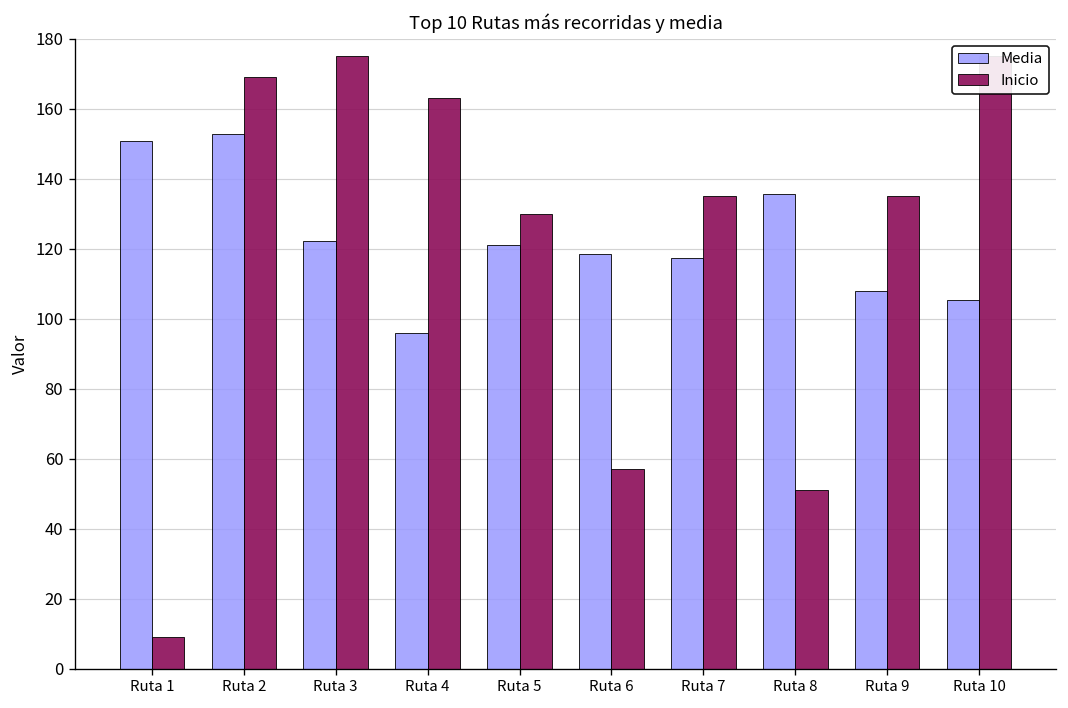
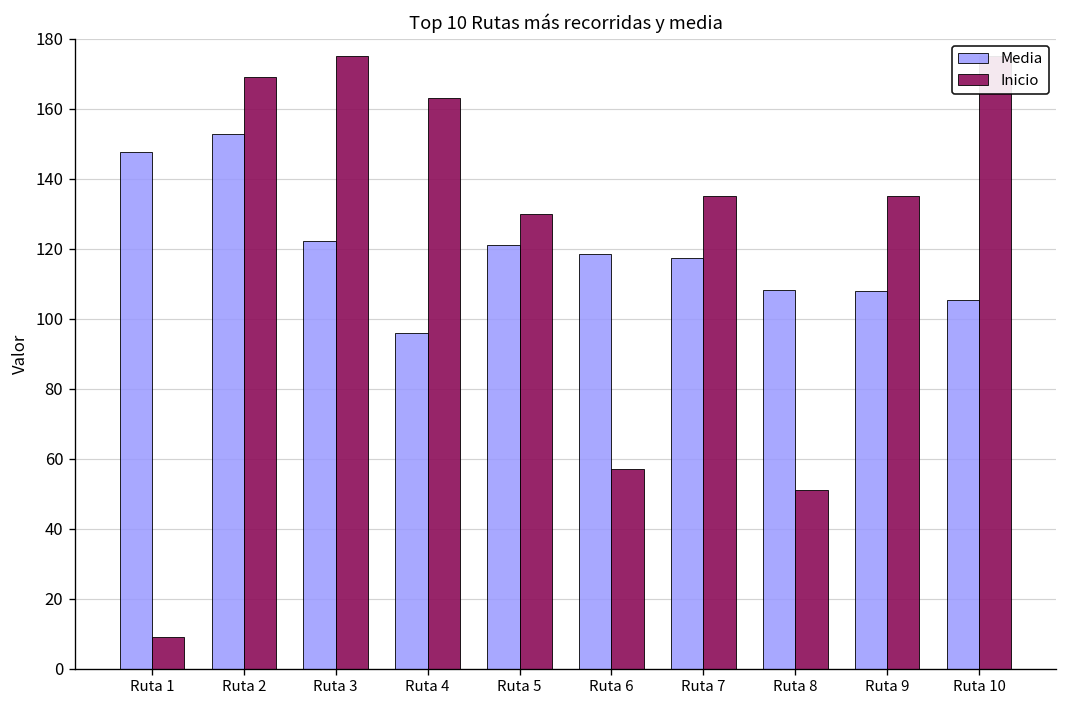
Media, Ruta 1: 151 -> 148
Media, Ruta 8: 136 -> 108
